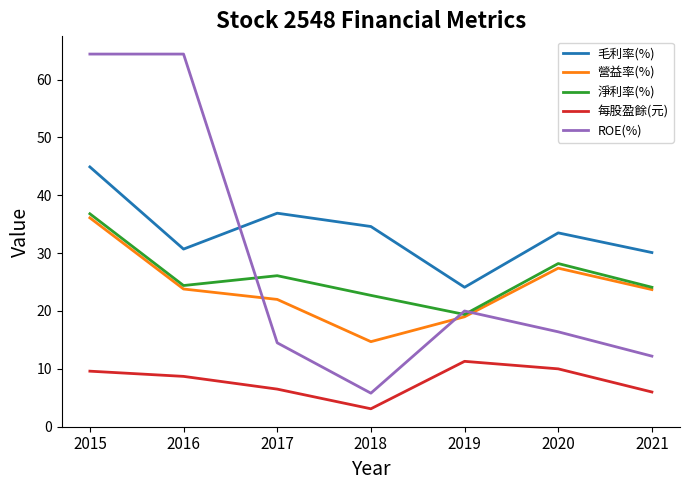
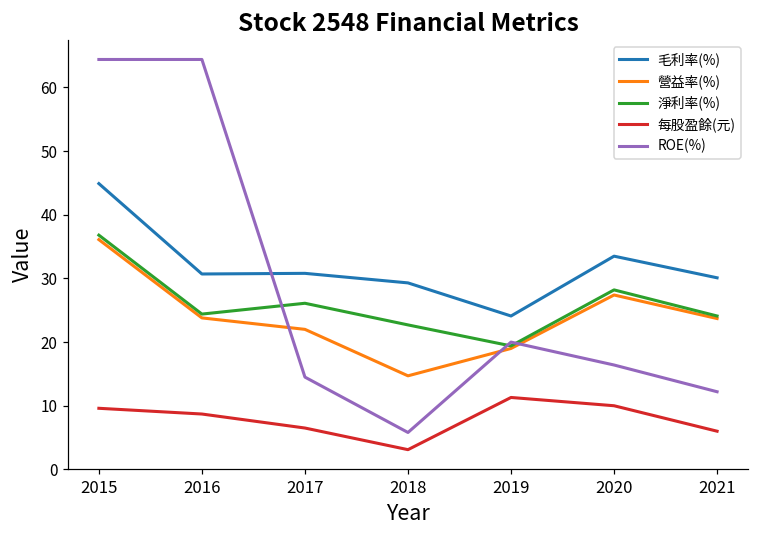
毛利率(%), 2017: 37 -> 31
毛利率(%), 2018: 35 -> 29
